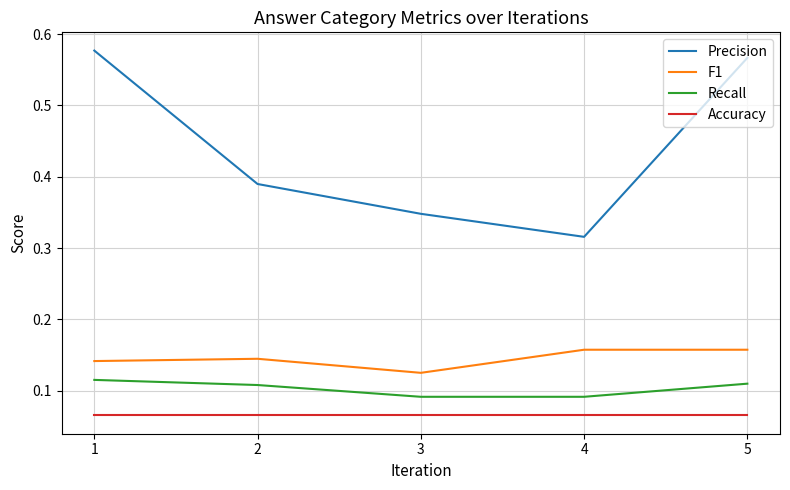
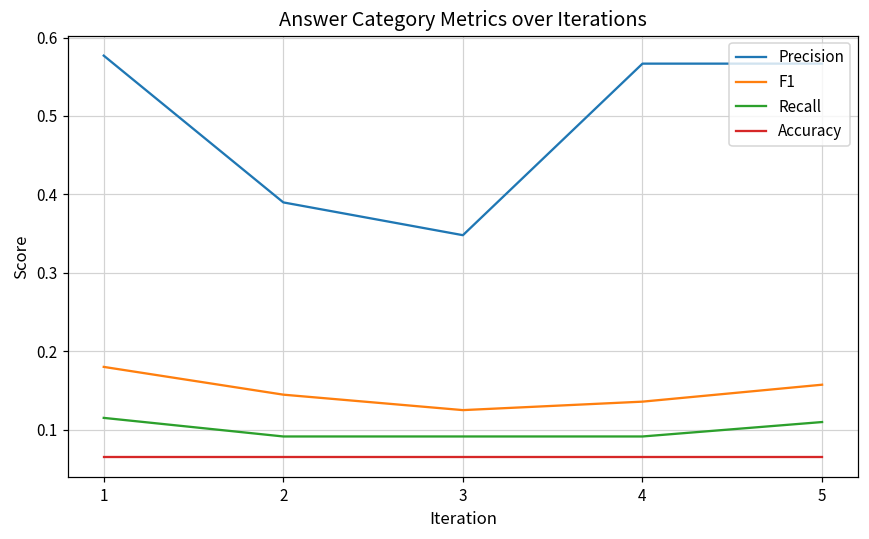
F1, 1: 0.14 -> 0.18
Recall, 2: 0.11 -> 0.09
Precision, 4: 0.32 -> 0.57
F1, 4: 0.16 -> 0.14
